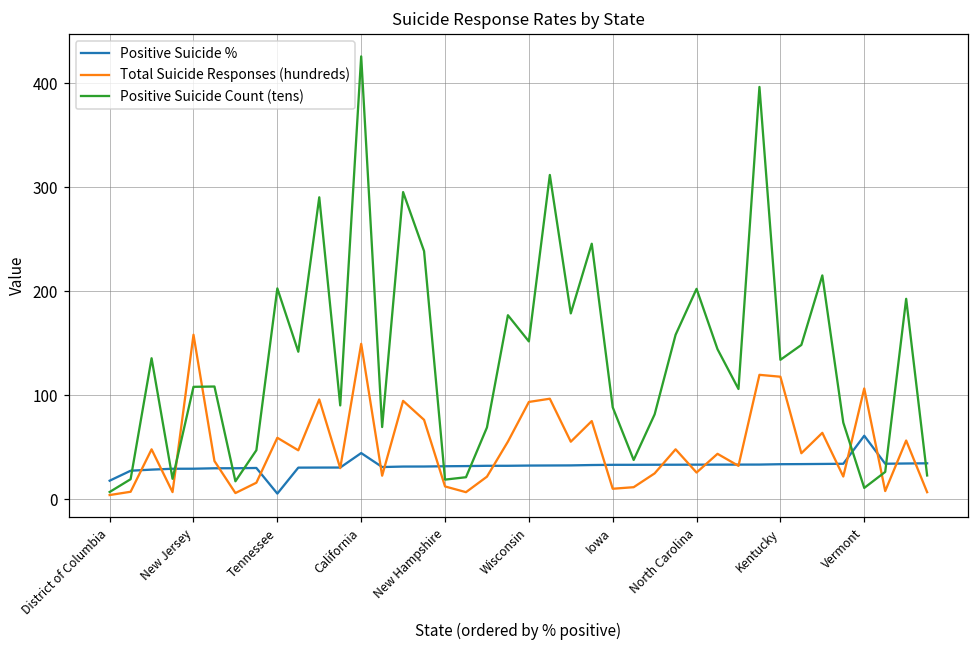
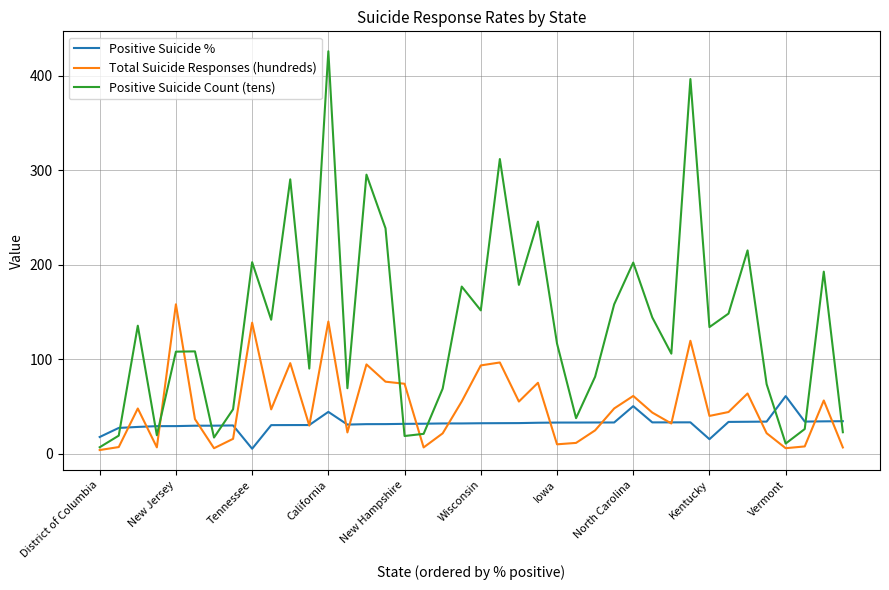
Total Suicide Responses (hundreds), Tennessee: 60 -> 140
Total Suicide Responses (hundreds), California: 150 -> 140
Total Suicide Responses (hundreds), New Hampshire: 10 -> 70
Positive Suicide Count (tens), Iowa: 90 -> 120
Positive Suicide %, North Carolina: 30 -> 50
Total Suicide Responses (hundreds), North Carolina: 30 -> 60
Positive Suicide %, Kentucky: 30 -> 20
Total Suicide Responses (hundreds), Kentucky: 120 -> 40
Total Suicide Responses (hundreds), Vermont: 110 -> 10
